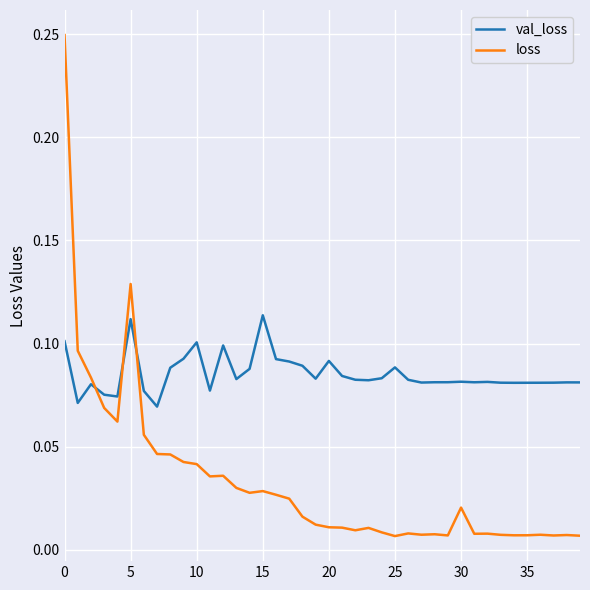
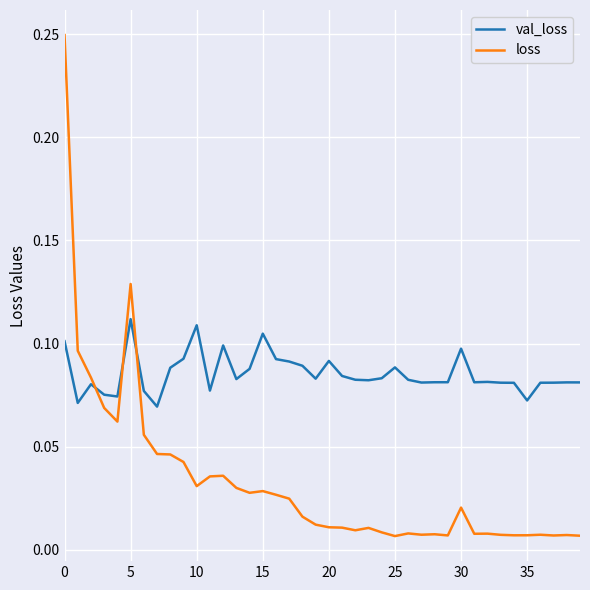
val_loss, 10: 0.101 -> 0.109
loss, 10: 0.042 -> 0.031
val_loss, 15: 0.114 -> 0.105
val_loss, 30: 0.081 -> 0.098
val_loss, 35: 0.081 -> 0.072
